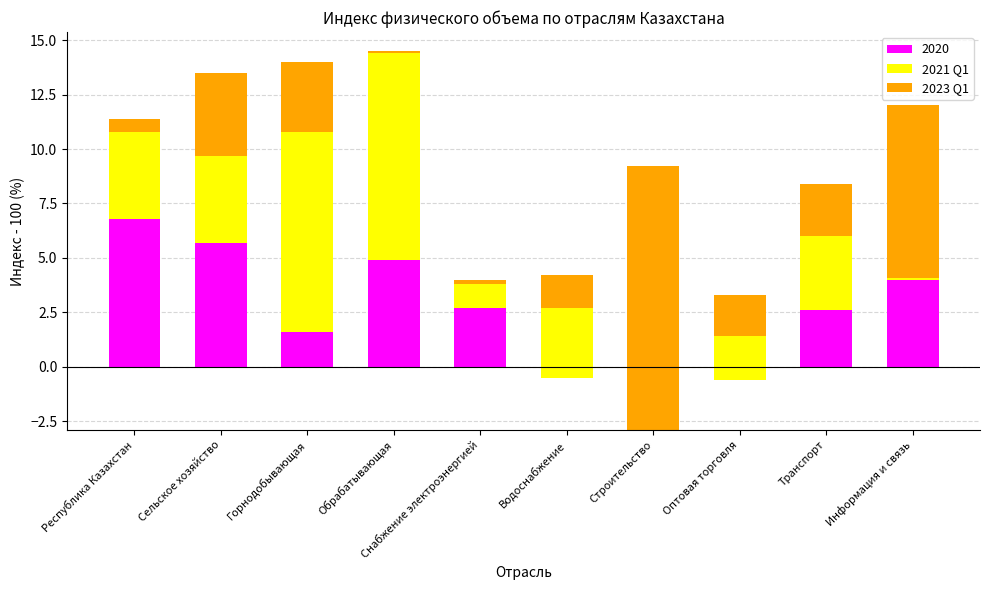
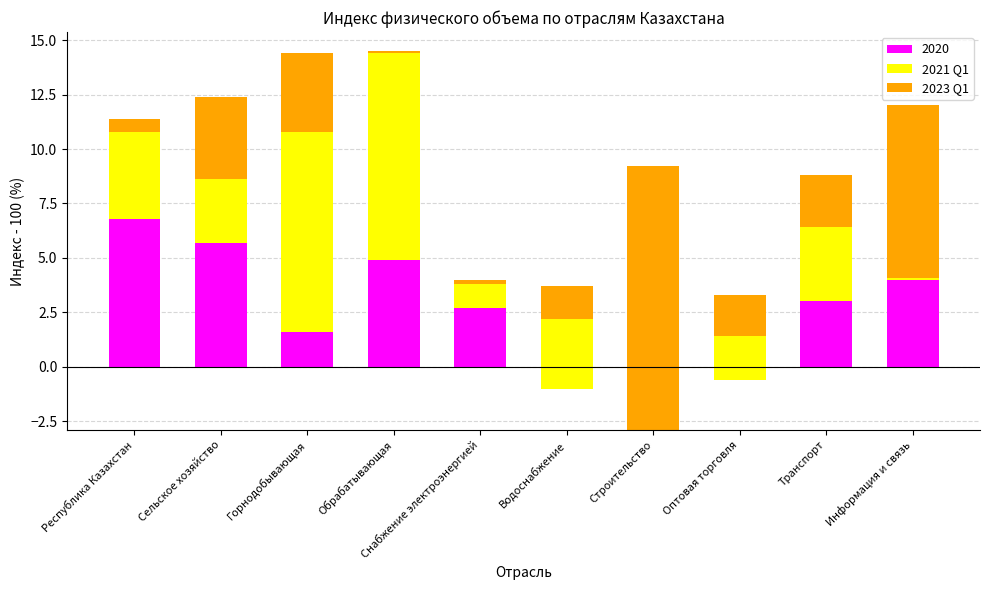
2021 Q1, Сельское хозяйство: 4.0 -> 2.9
2023 Q1, Горнодобывающая: 3.2 -> 3.6
2020, Водоснабжение: -0.5 -> -1.0
2020, Транспорт: 2.6 -> 3.0
